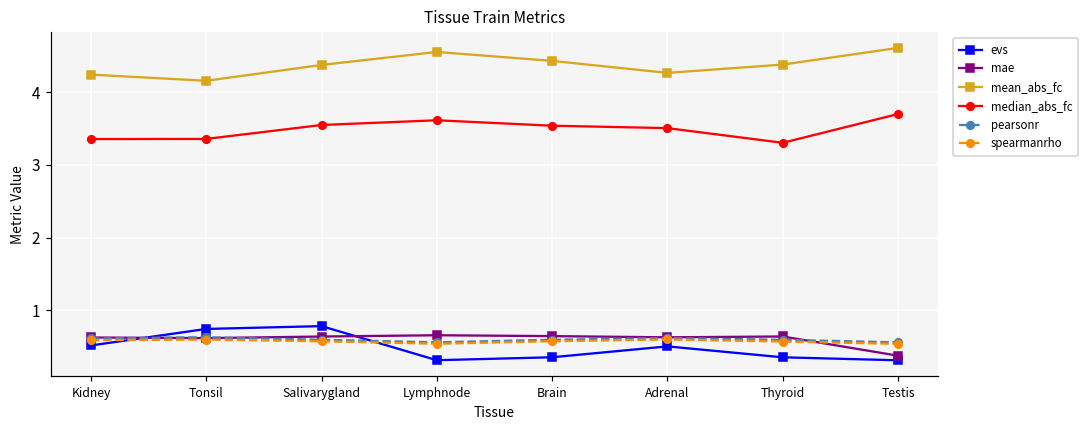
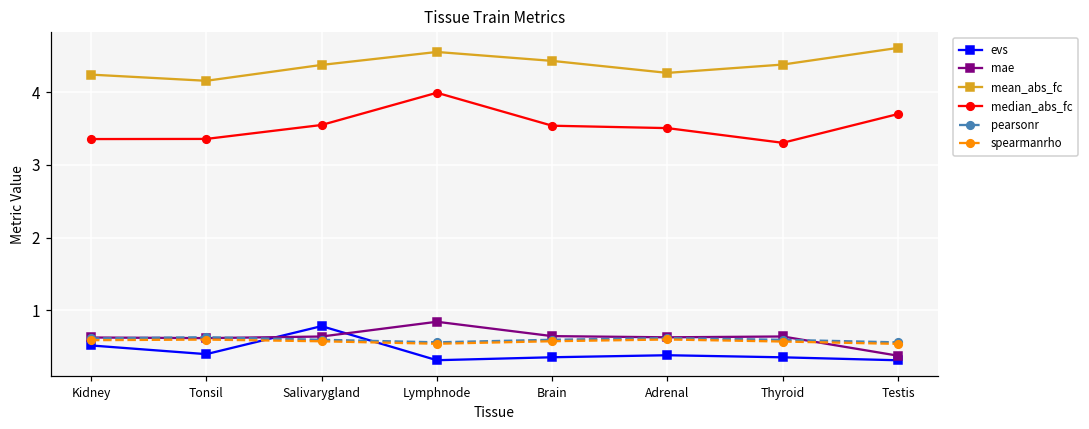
evs, Tonsil: 0.7 -> 0.4
mae, Lymphnode: 0.7 -> 0.8
median_abs_fc, Lymphnode: 3.6 -> 4.0
evs, Adrenal: 0.5 -> 0.4
